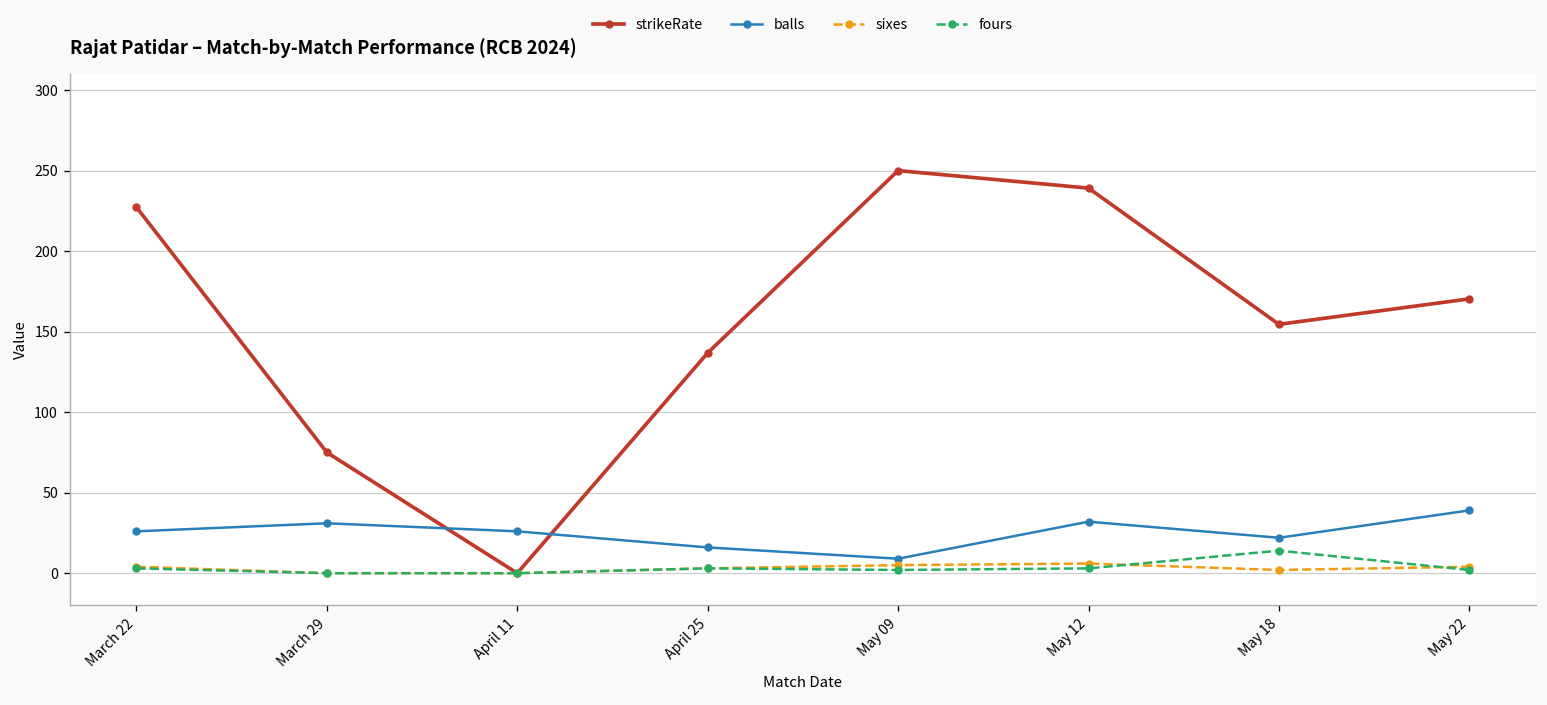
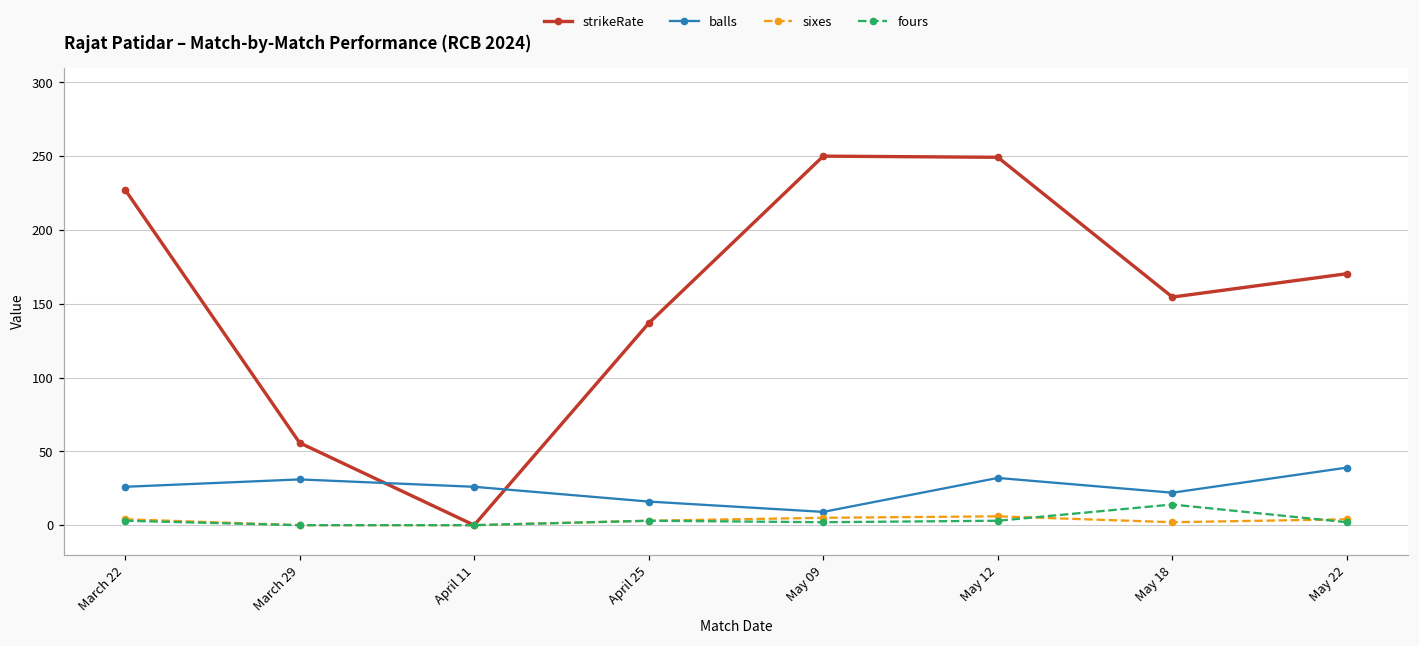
strikeRate, March 29: 75 -> 56
strikeRate, May 12: 239 -> 249
